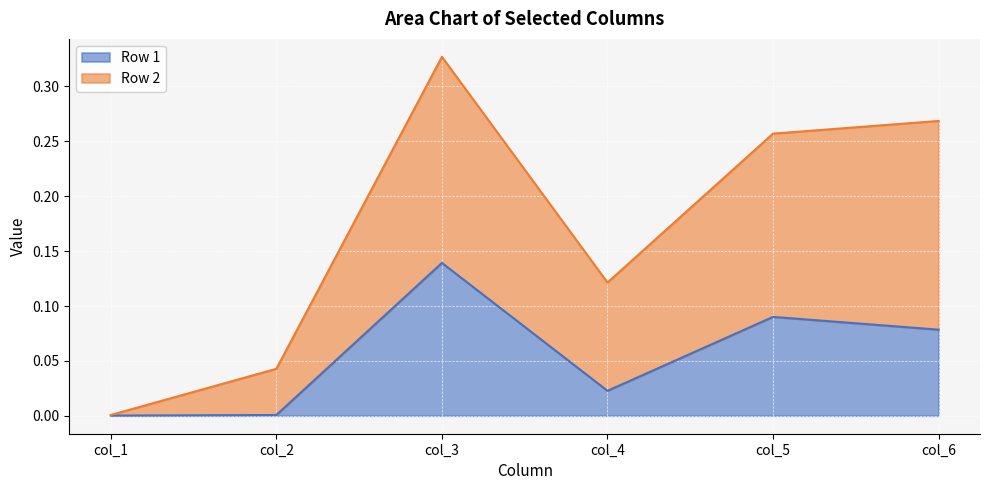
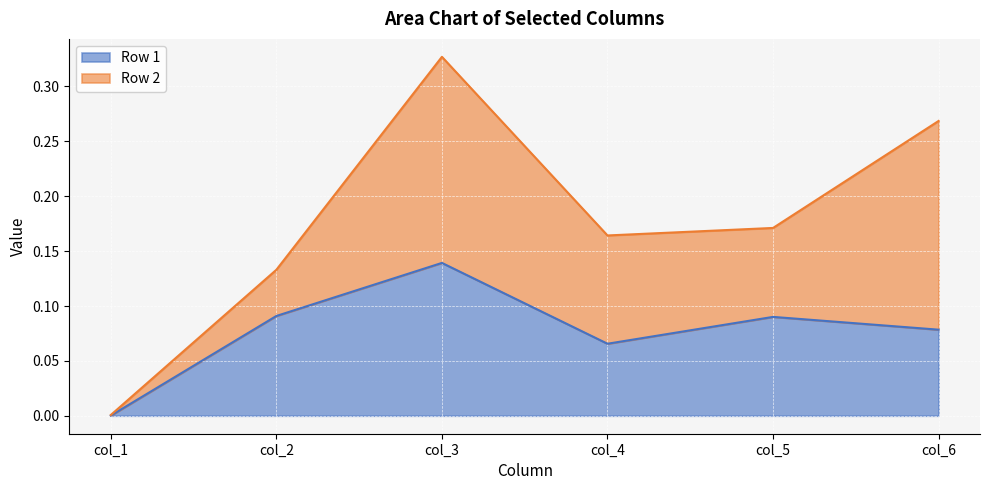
Row 1, col_2: 0.001 -> 0.091
Row 1, col_4: 0.023 -> 0.066
Row 2, col_5: 0.167 -> 0.081
